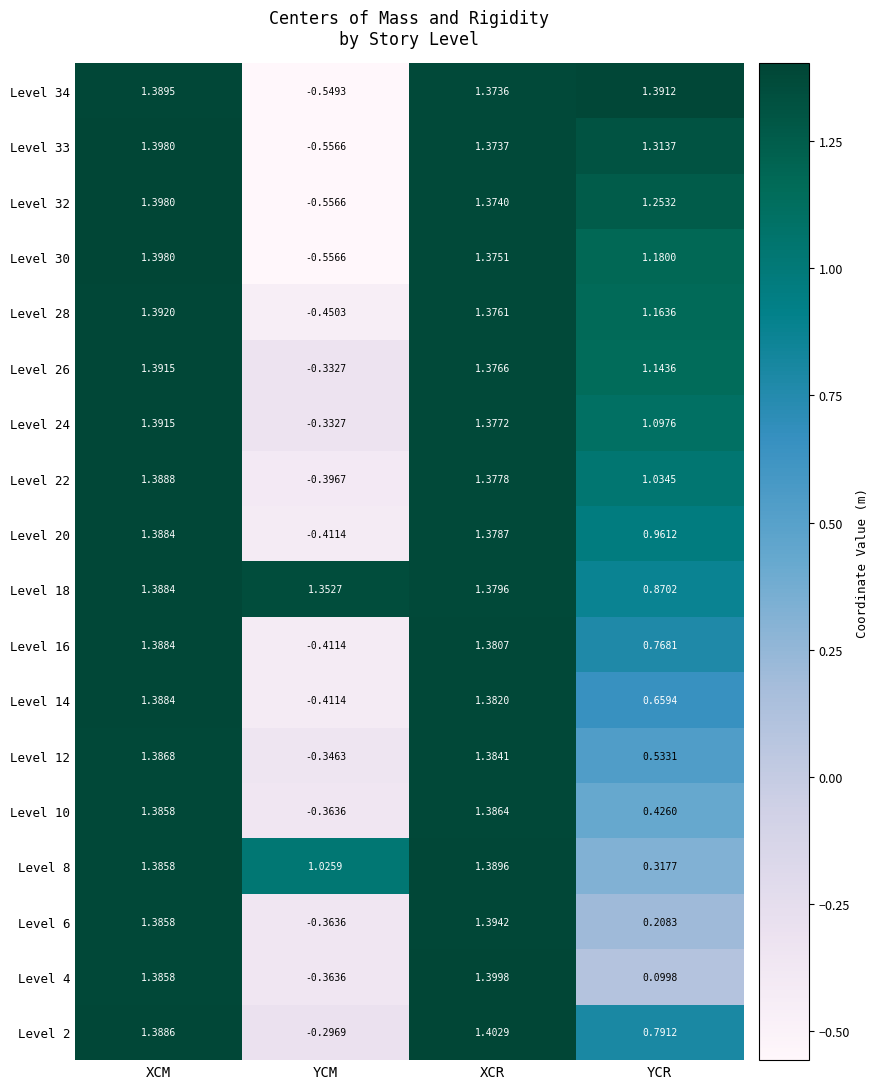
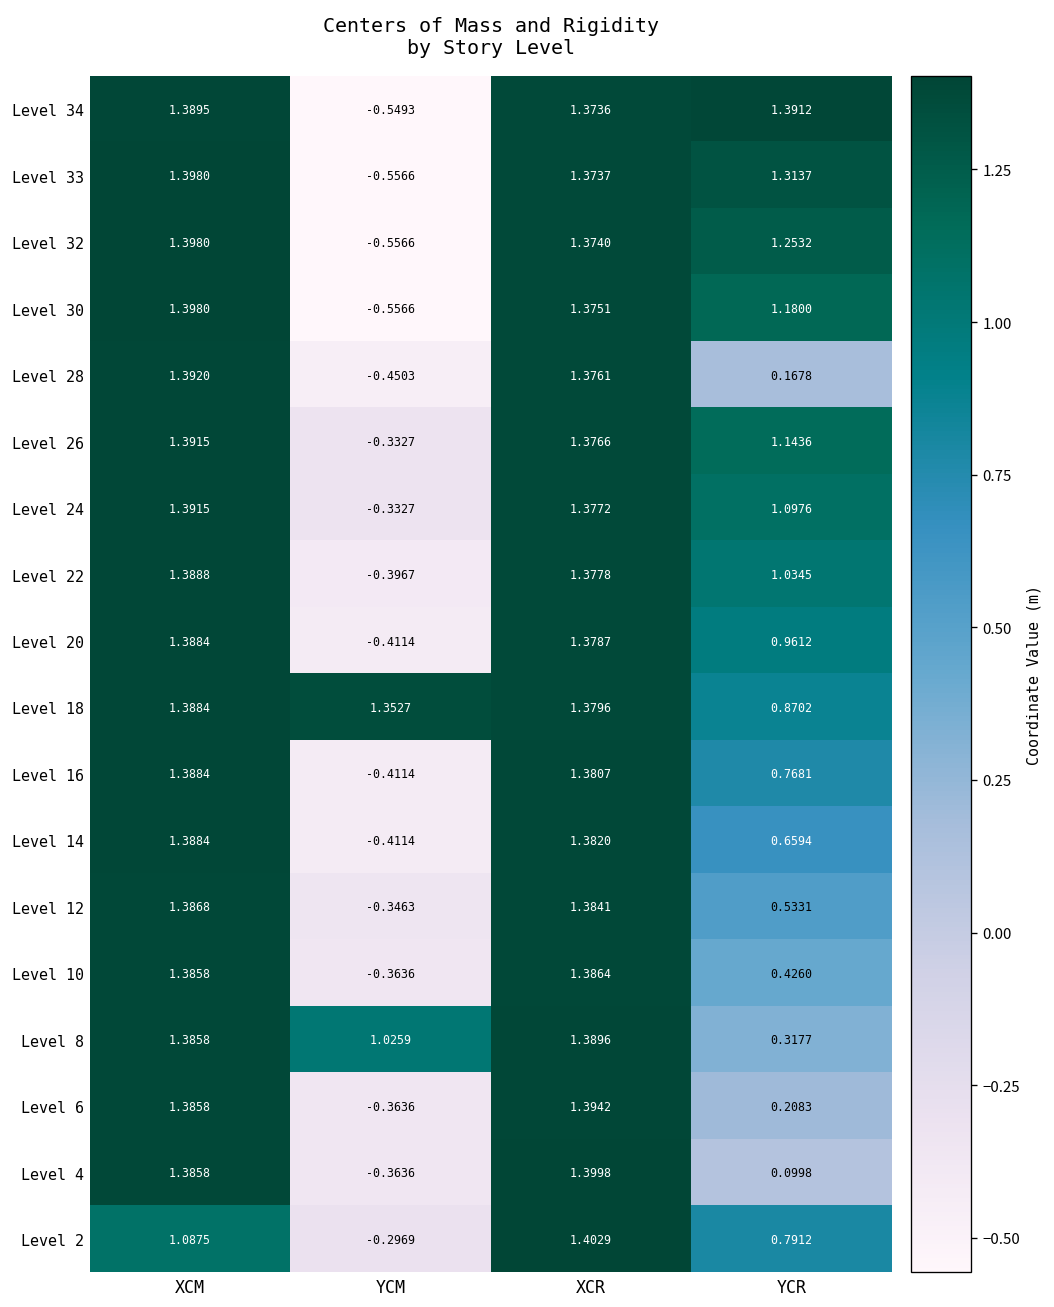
Level 28, YCR: 1.1636 -> 0.1678
Level 2, XCM: 1.3886 -> 1.0875
